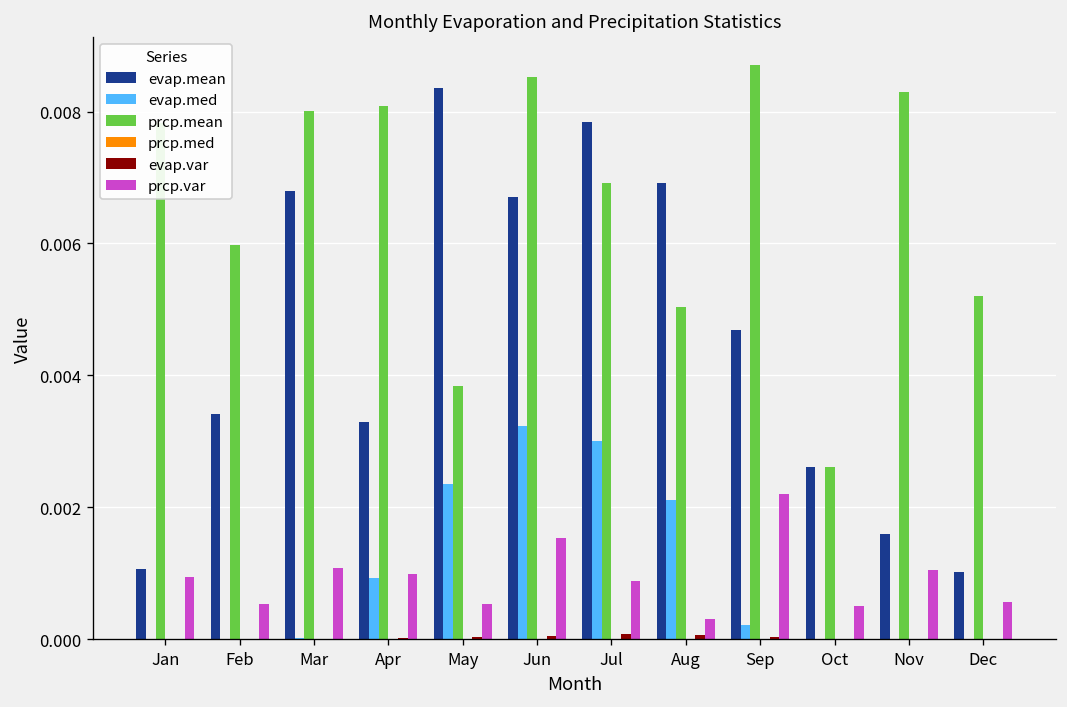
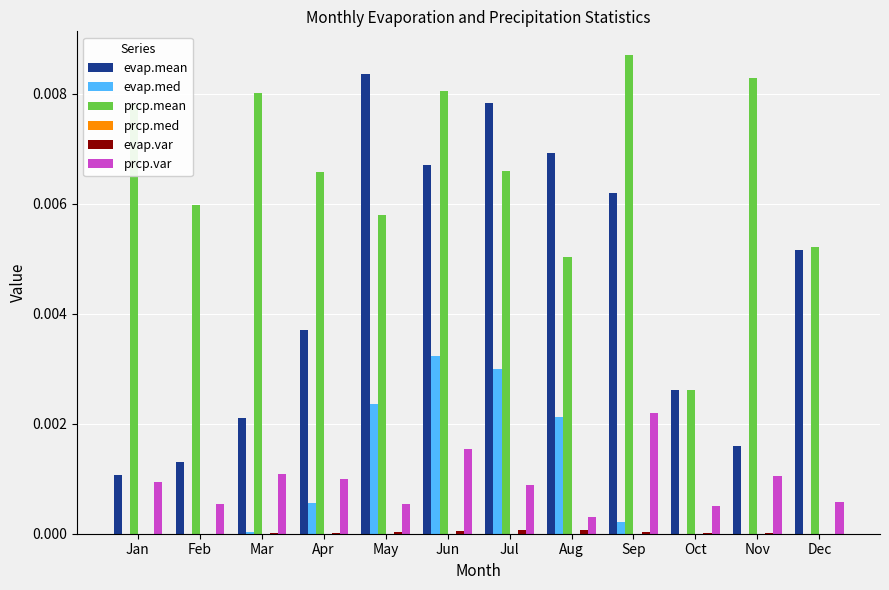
evap.mean, Feb: 0.0034 -> 0.0013
evap.mean, Mar: 0.0068 -> 0.0021
evap.mean, Apr: 0.0033 -> 0.0037
evap.med, Apr: 0.0009 -> 0.0006
prcp.mean, Apr: 0.0081 -> 0.0066
prcp.mean, May: 0.0038 -> 0.0058
prcp.mean, Jun: 0.0085 -> 0.0081
prcp.mean, Jul: 0.0069 -> 0.0066
evap.mean, Sep: 0.0047 -> 0.0062
evap.mean, Dec: 0.0010 -> 0.0052
